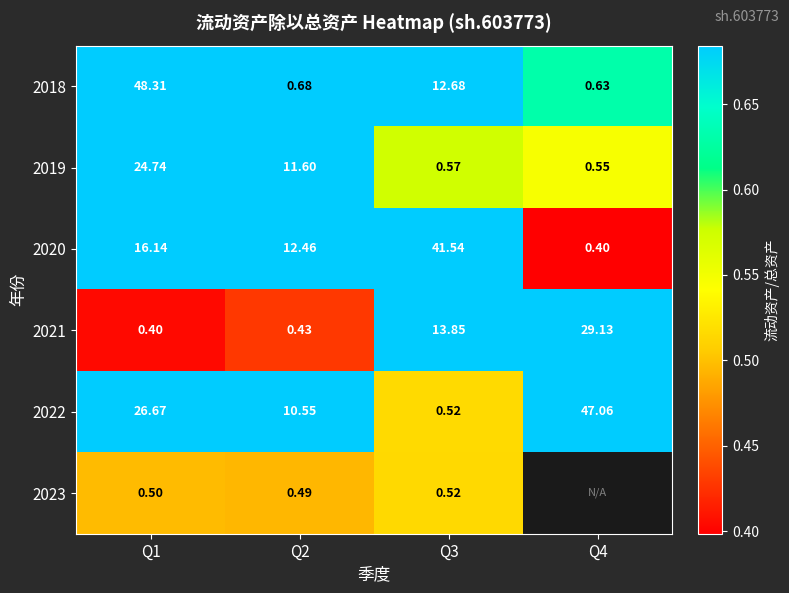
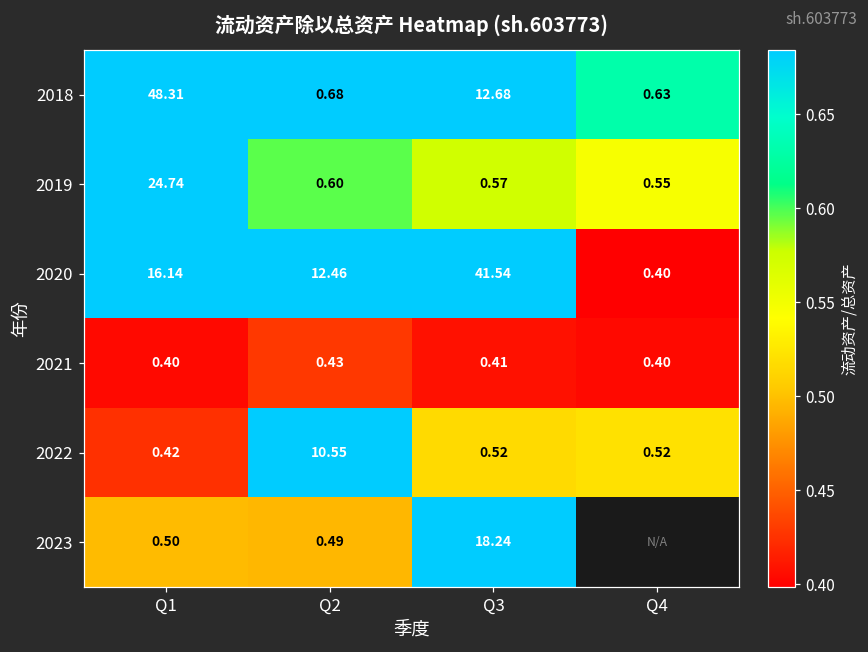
2019, Q2: 11.60 -> 0.60
2021, Q3: 13.85 -> 0.41
2021, Q4: 29.13 -> 0.40
2022, Q1: 26.67 -> 0.42
2022, Q4: 47.06 -> 0.52
2023, Q3: 0.52 -> 18.24
